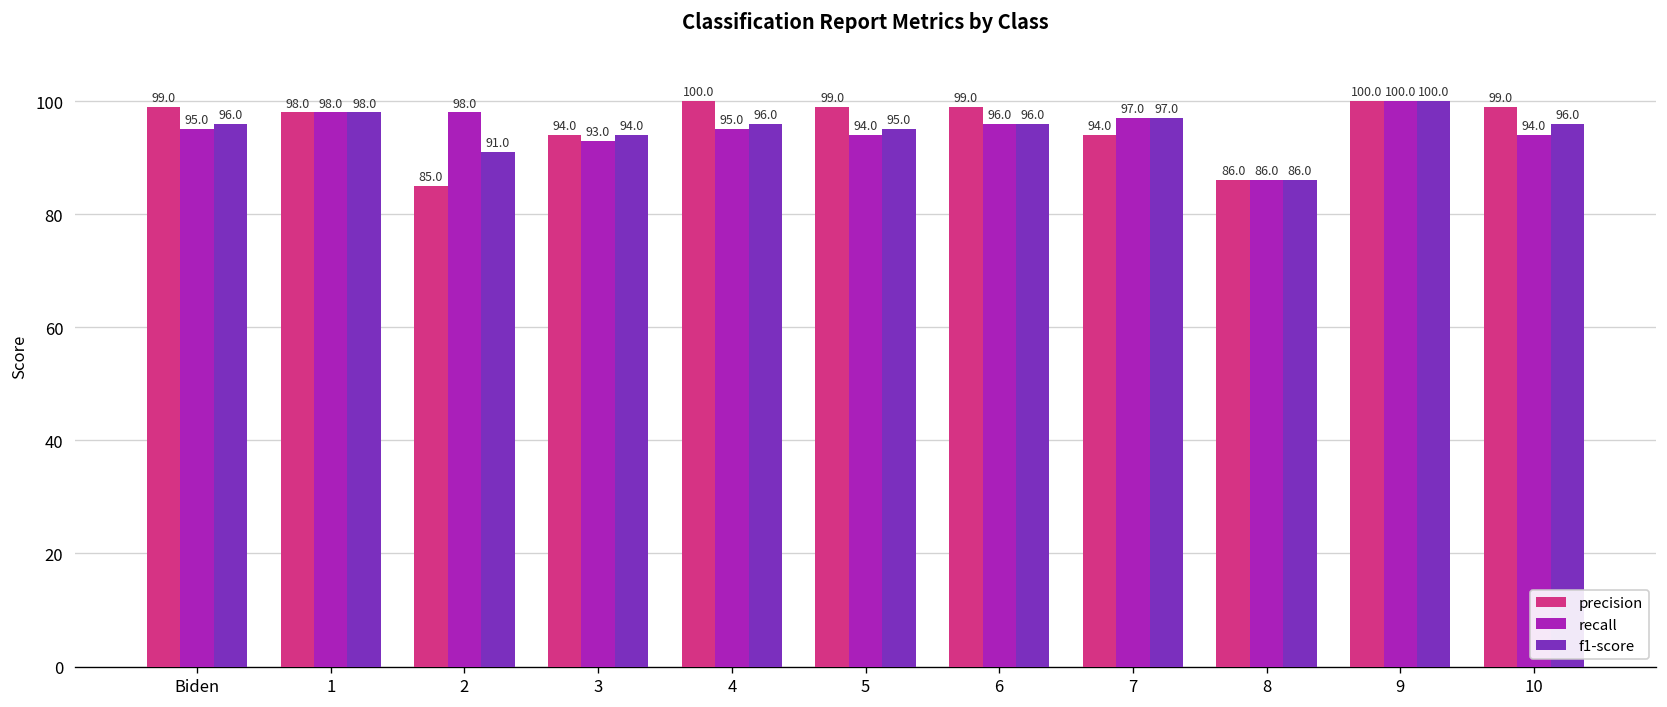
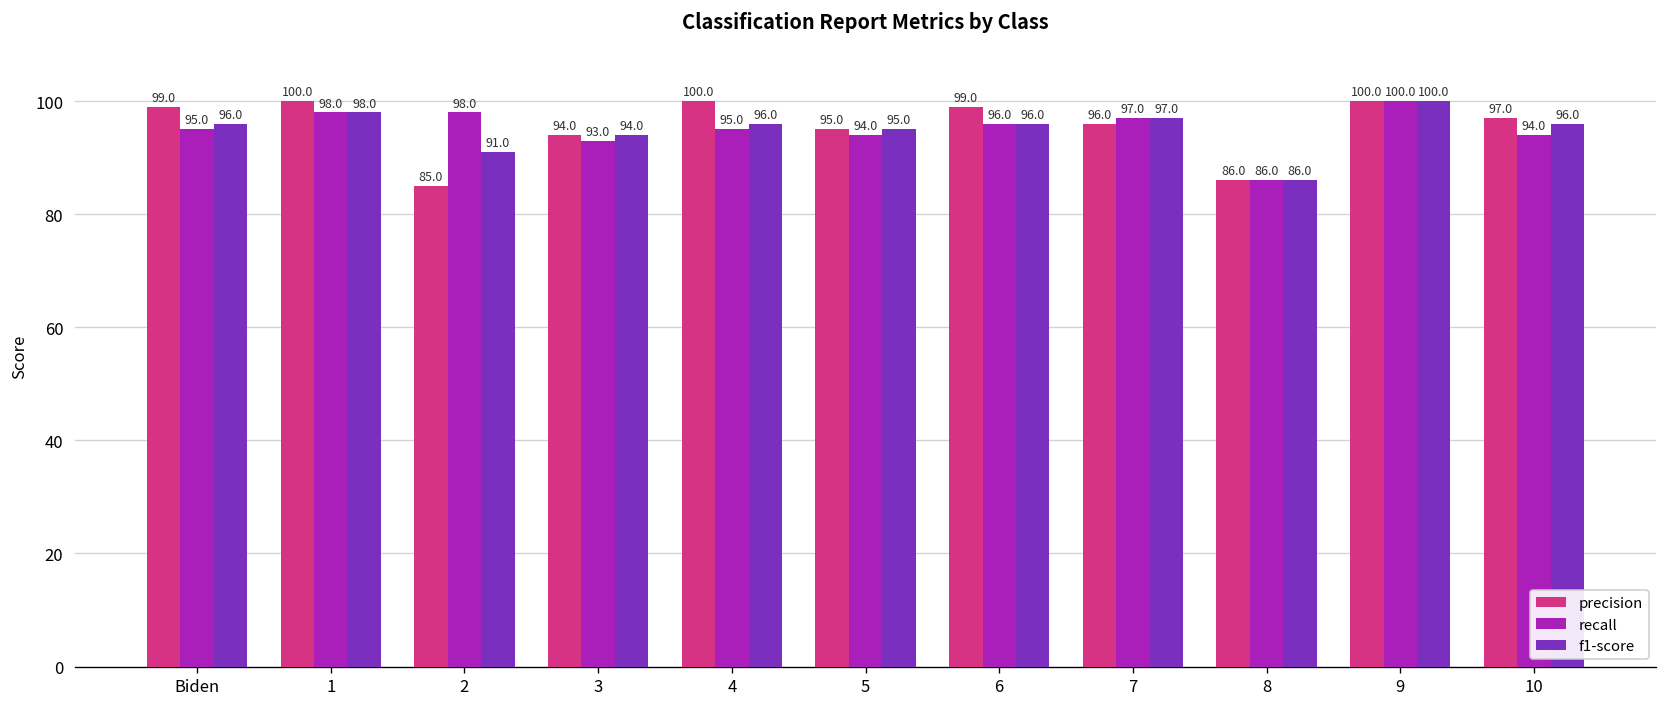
precision, 1: 98.0 -> 100.0
precision, 5: 99.0 -> 95.0
precision, 7: 94.0 -> 96.0
precision, 10: 99.0 -> 97.0
